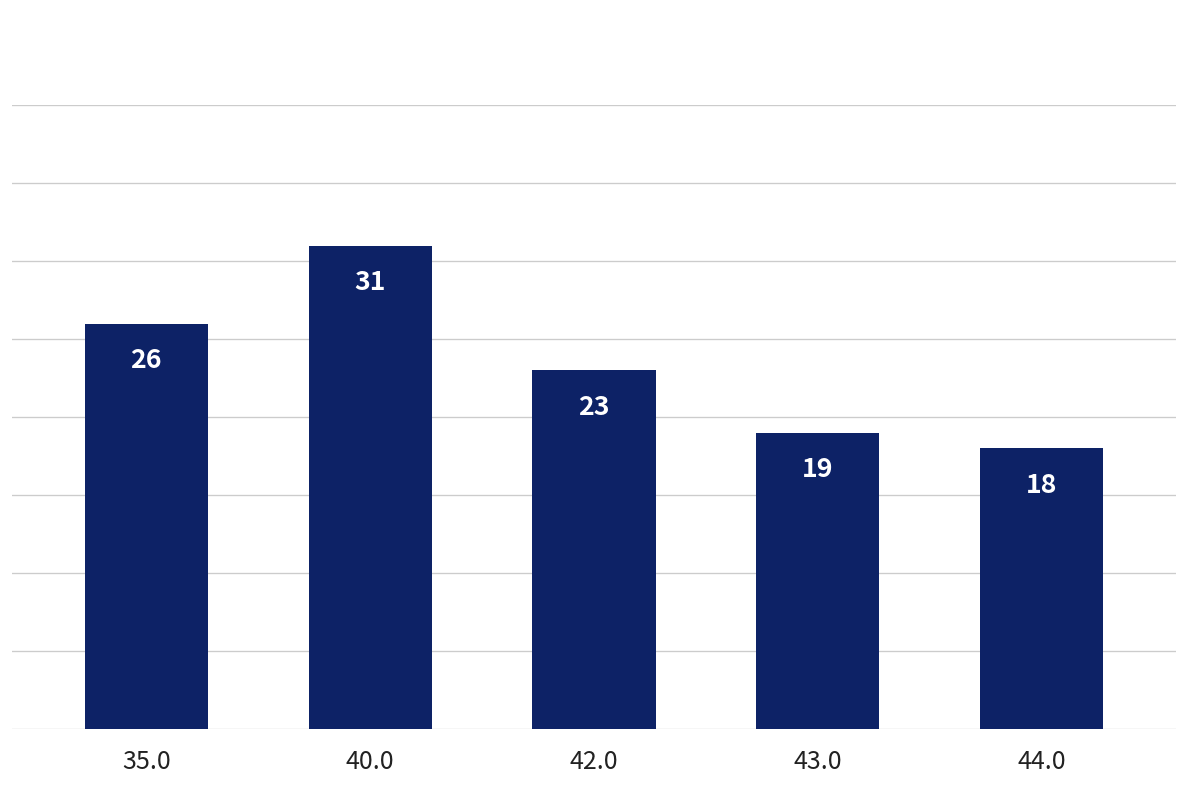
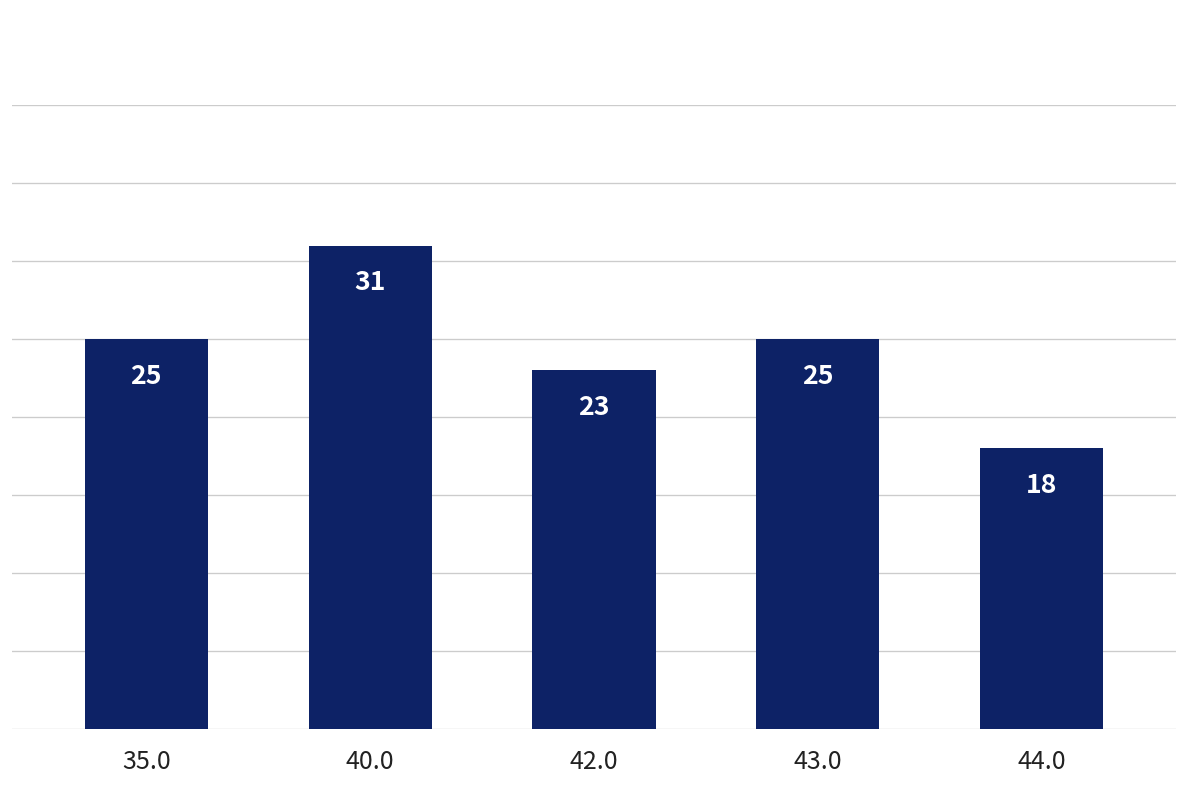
35.0: 26 -> 25
43.0: 19 -> 25
